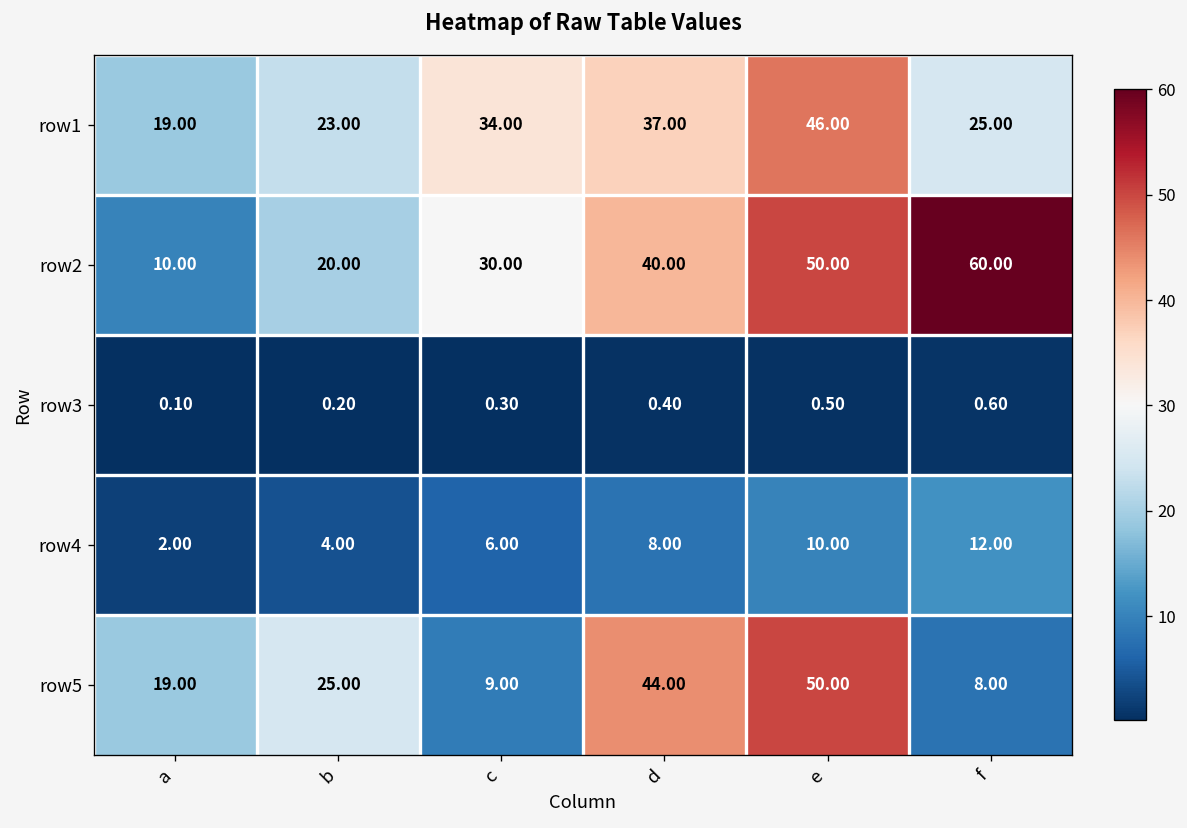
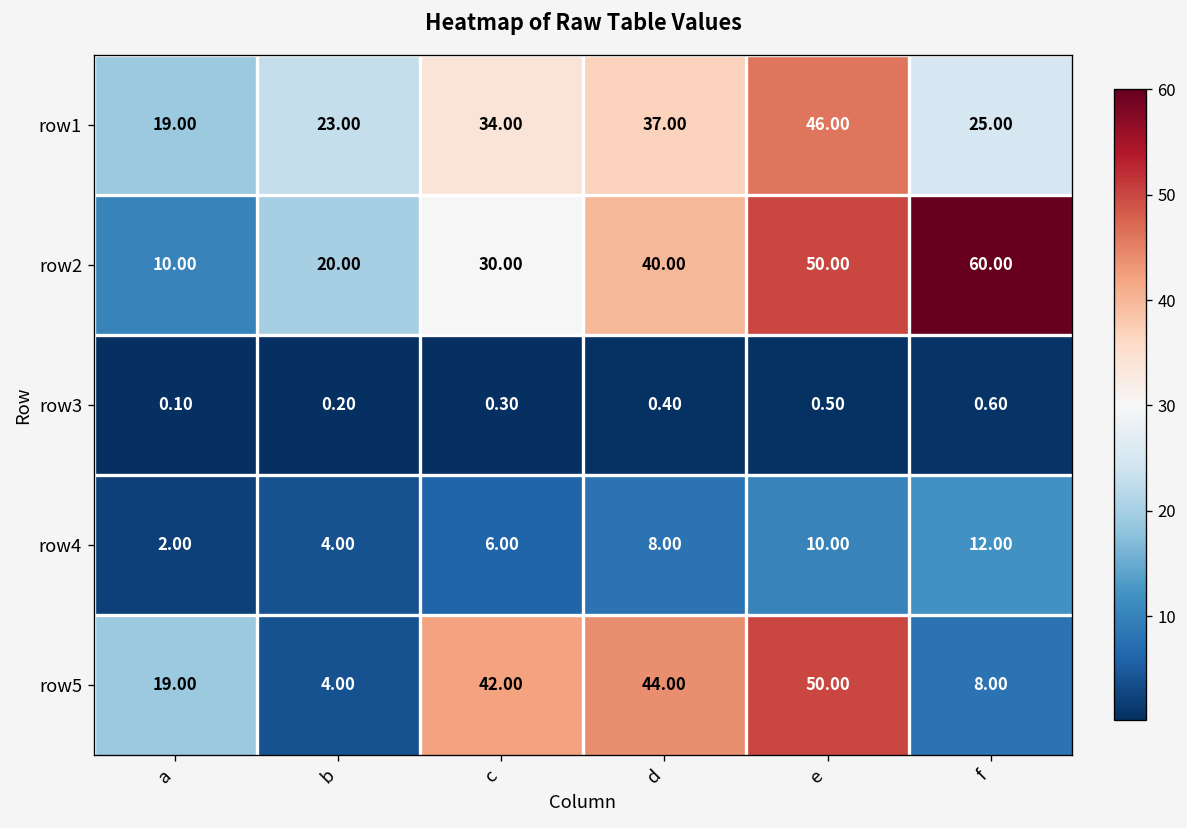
row5, b: 25.00 -> 4.00
row5, c: 9.00 -> 42.00
